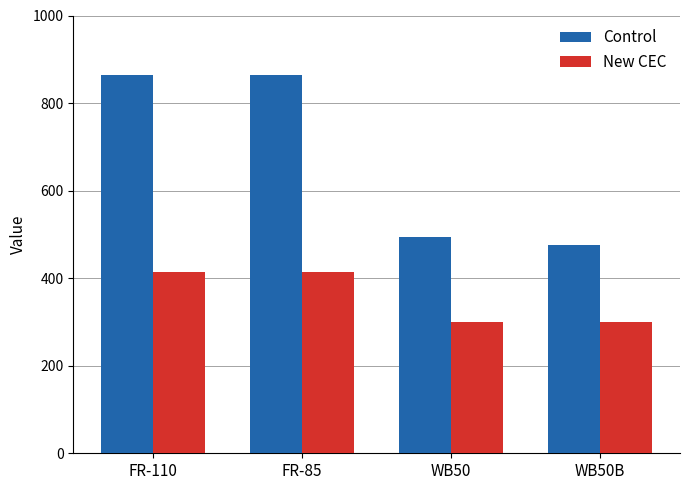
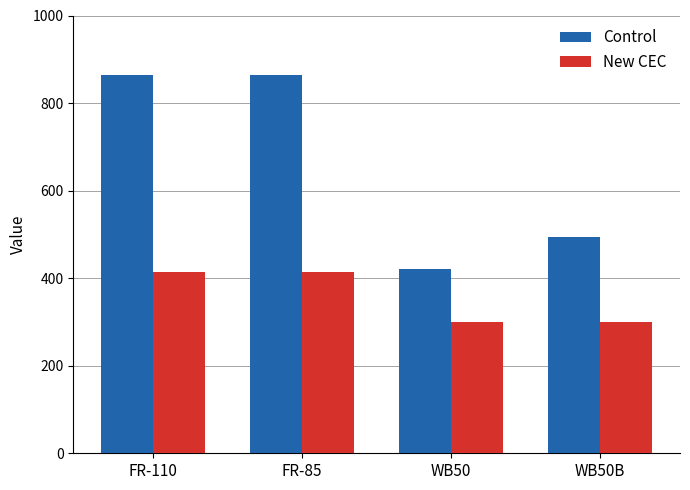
Control, WB50: 500 -> 420
Control, WB50B: 480 -> 500
